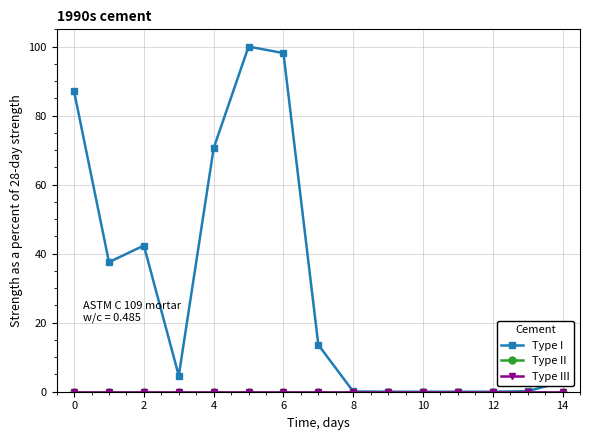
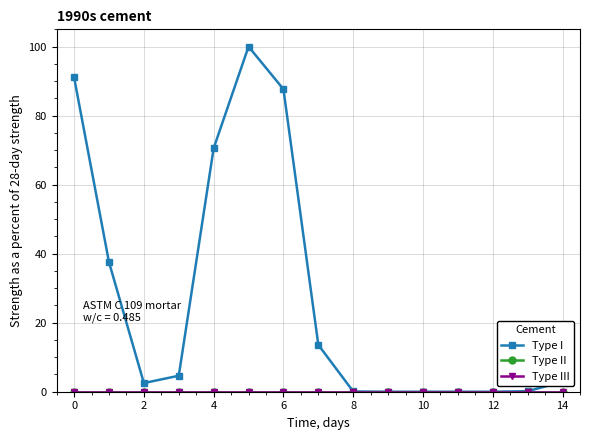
Type I, 0: 87 -> 91
Type I, 2: 42 -> 3
Type I, 6: 98 -> 88
